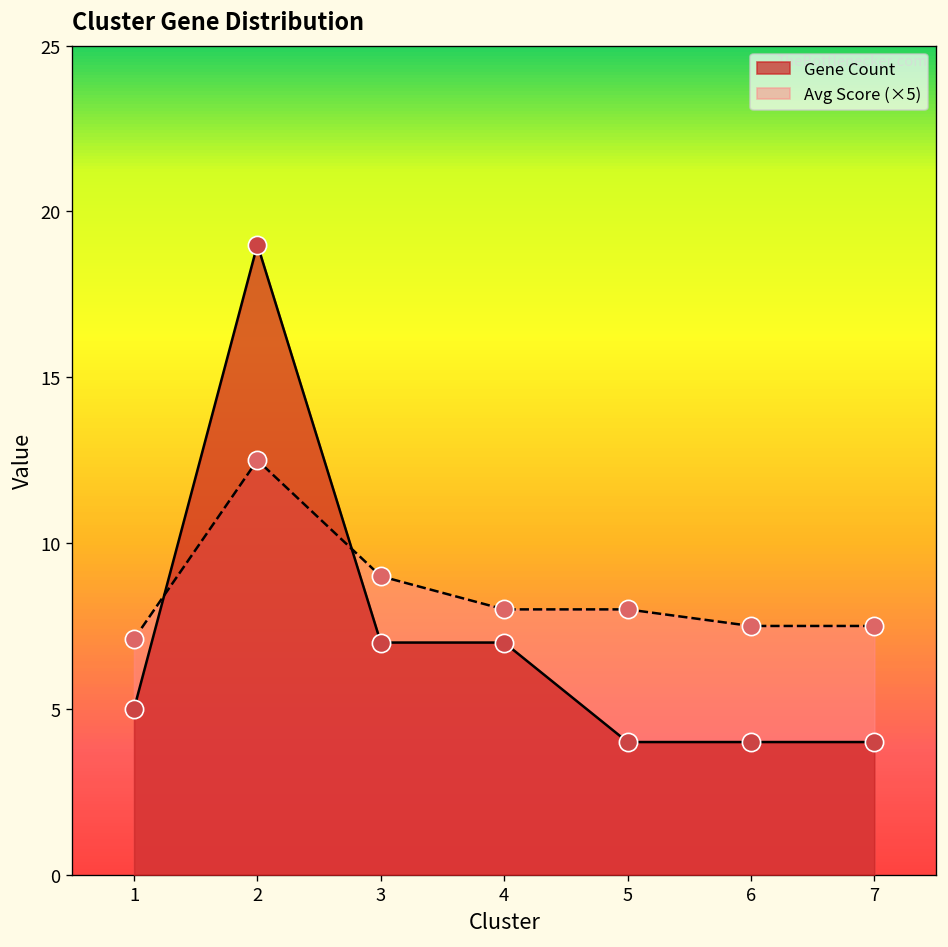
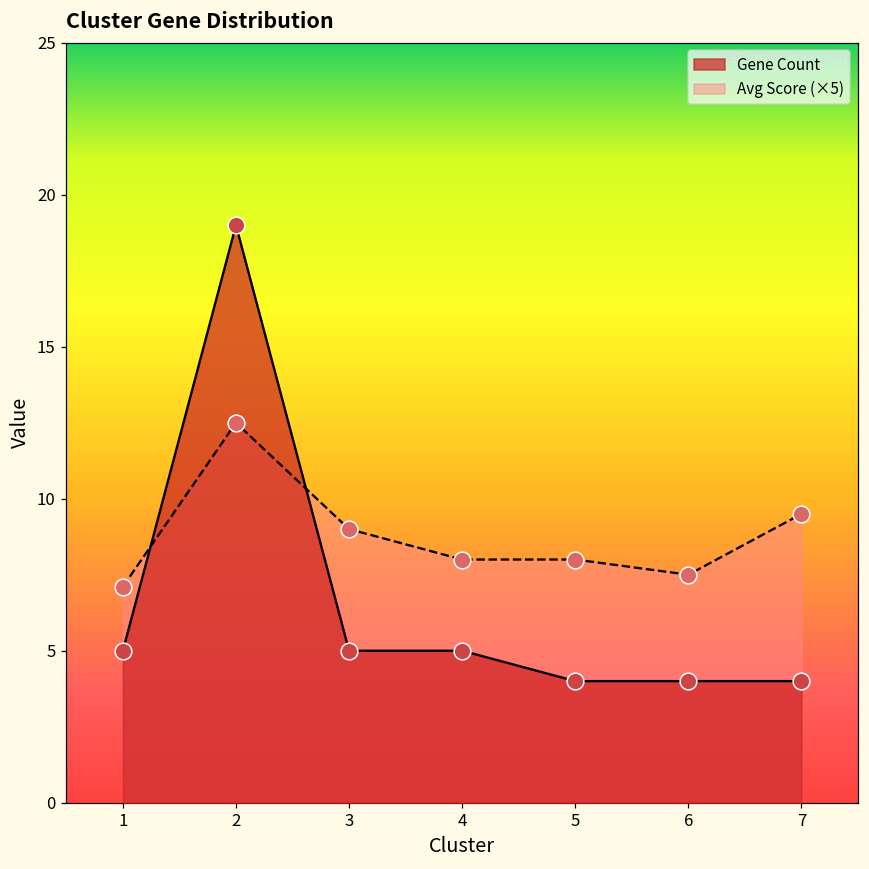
Gene Count, 3: 7 -> 5
Gene Count, 4: 7 -> 5
Avg Score (×5), 7: 7.5 -> 9.5
